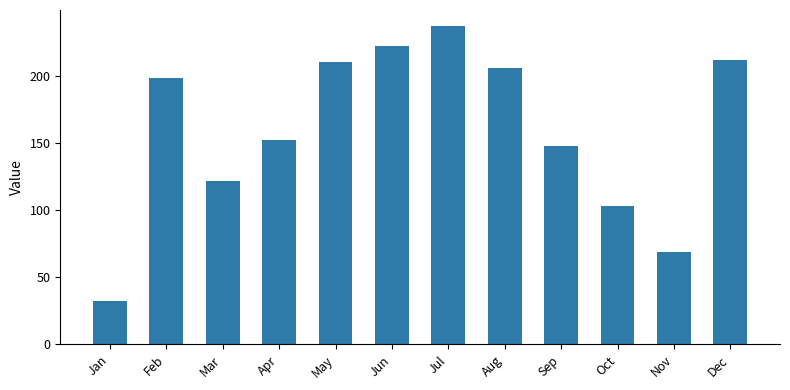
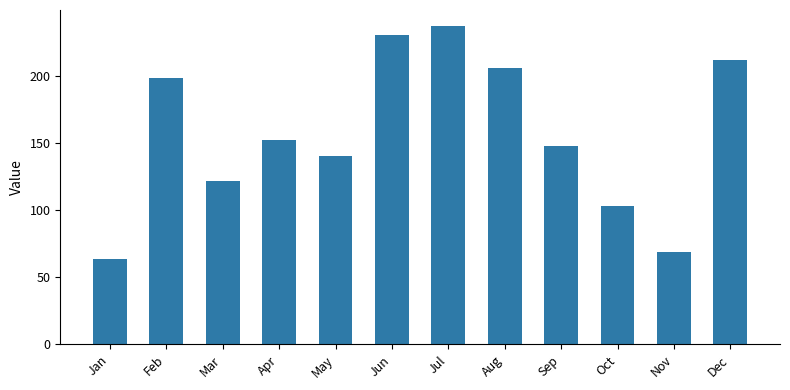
Jan: 32 -> 64
May: 210 -> 140
Jun: 222 -> 230
